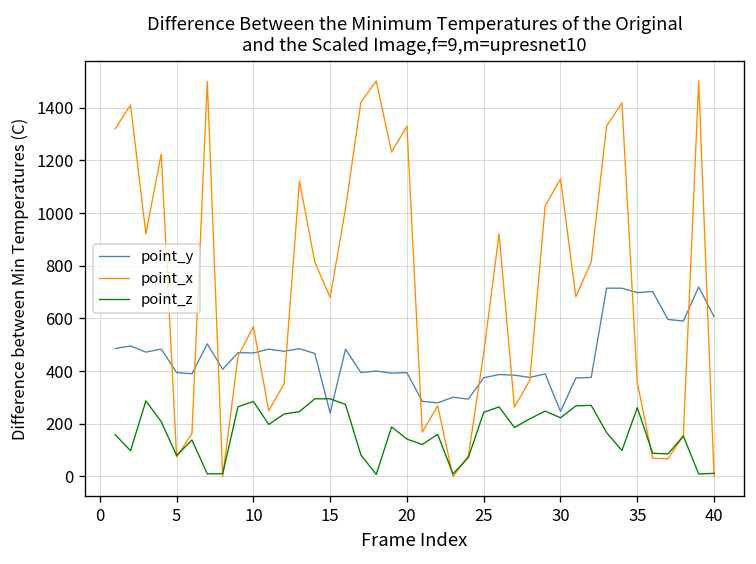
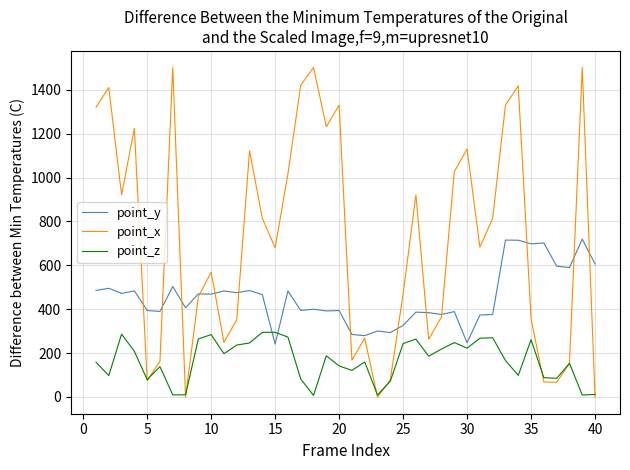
point_y, 25: 370 -> 330
